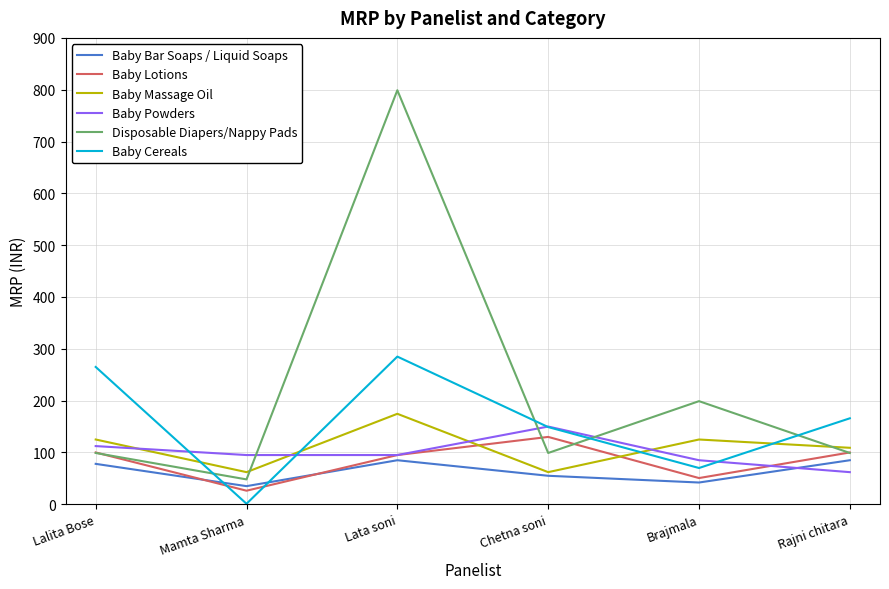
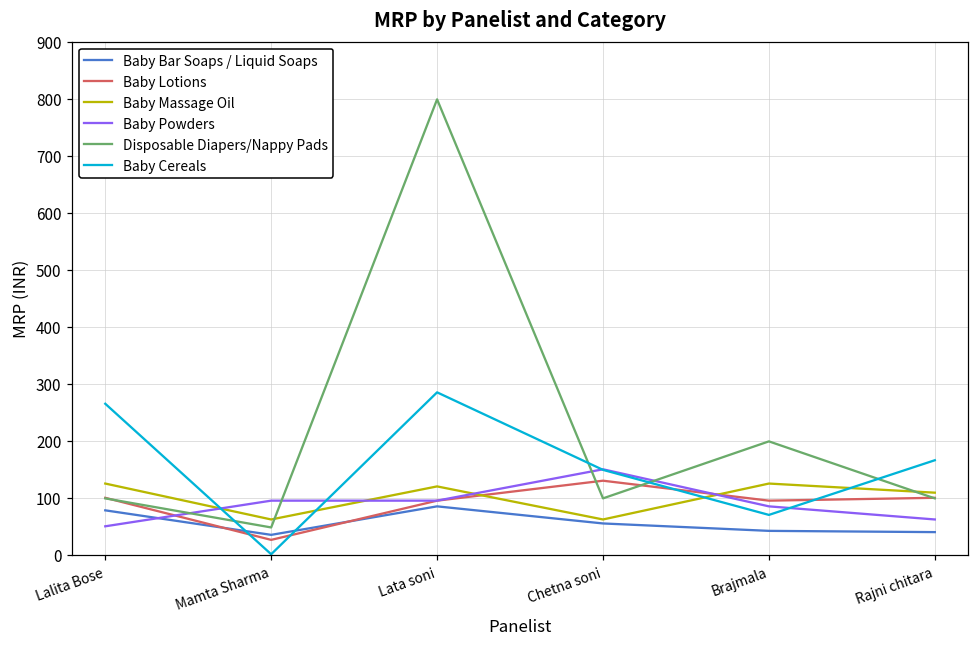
Baby Powders, Lalita Bose: 110 -> 50
Baby Massage Oil, Lata soni: 170 -> 120
Baby Lotions, Brajmala: 50 -> 100
Baby Bar Soaps / Liquid Soaps, Rajni chitara: 90 -> 40
